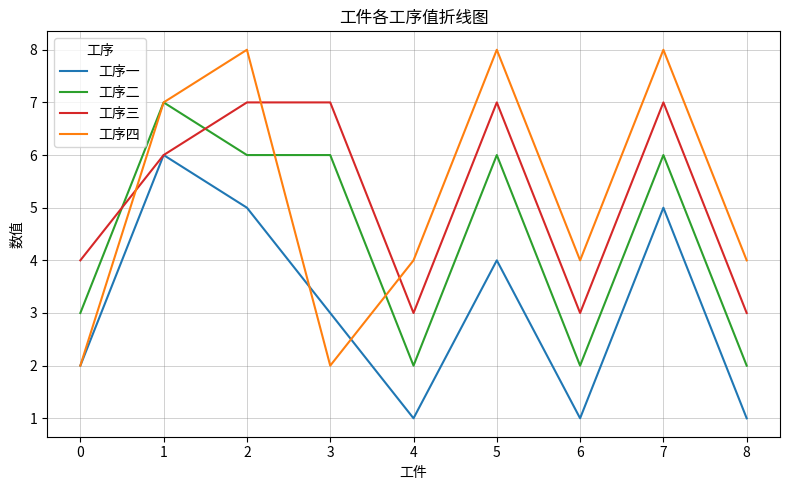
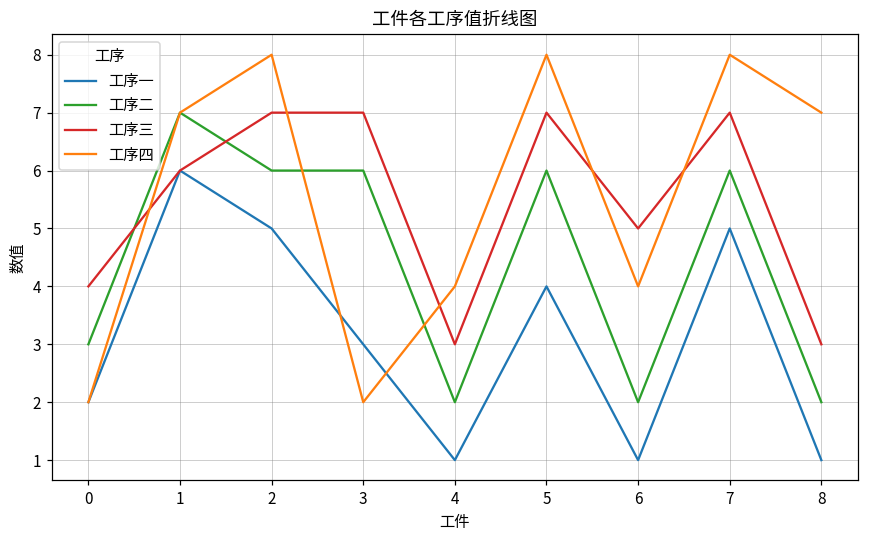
工序三, 6: 3 -> 5
工序四, 8: 4 -> 7
